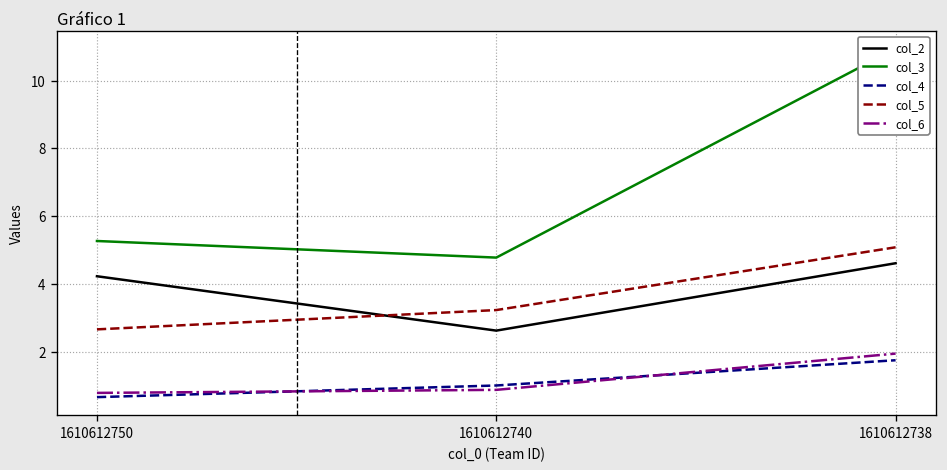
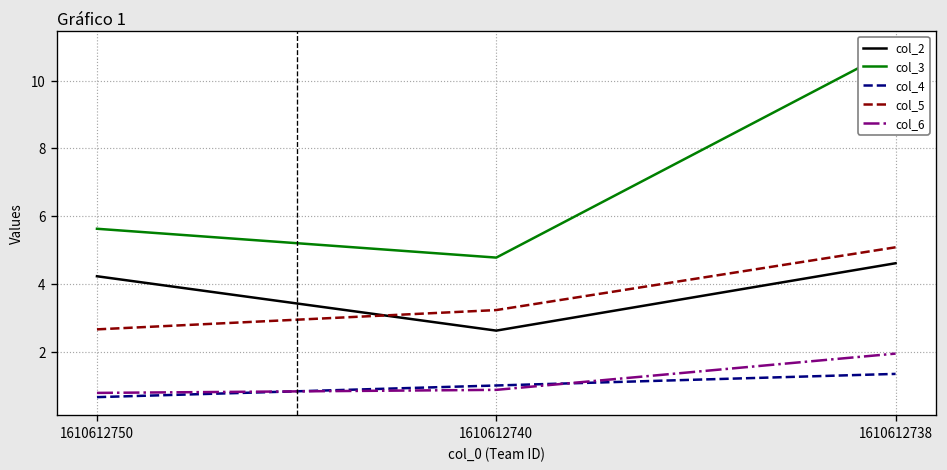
col_3, 1610612750: 5.3 -> 5.6
col_4, 1610612738: 1.7 -> 1.3
